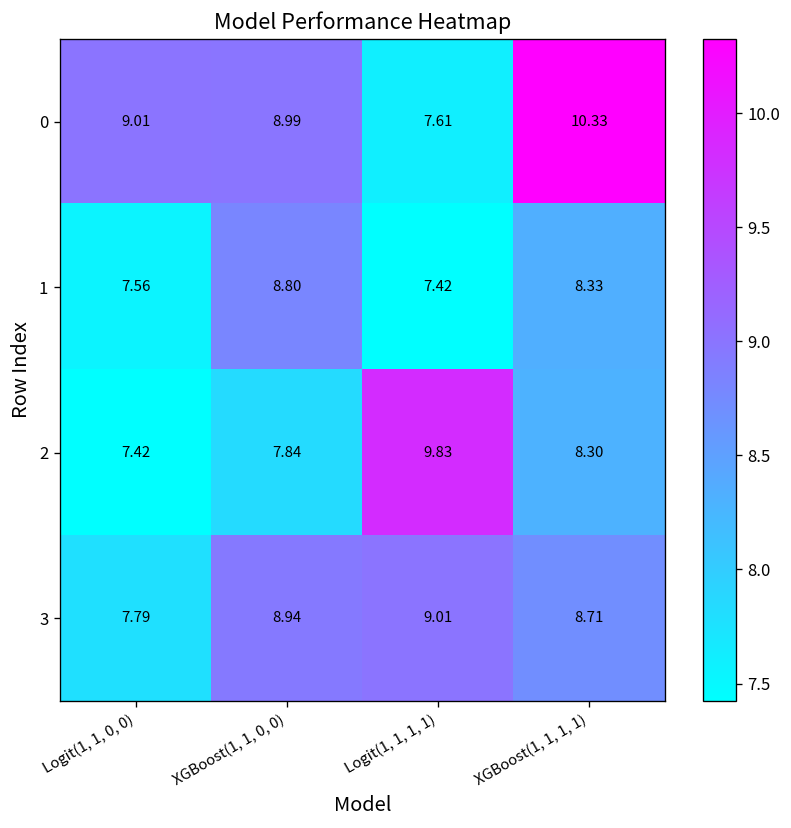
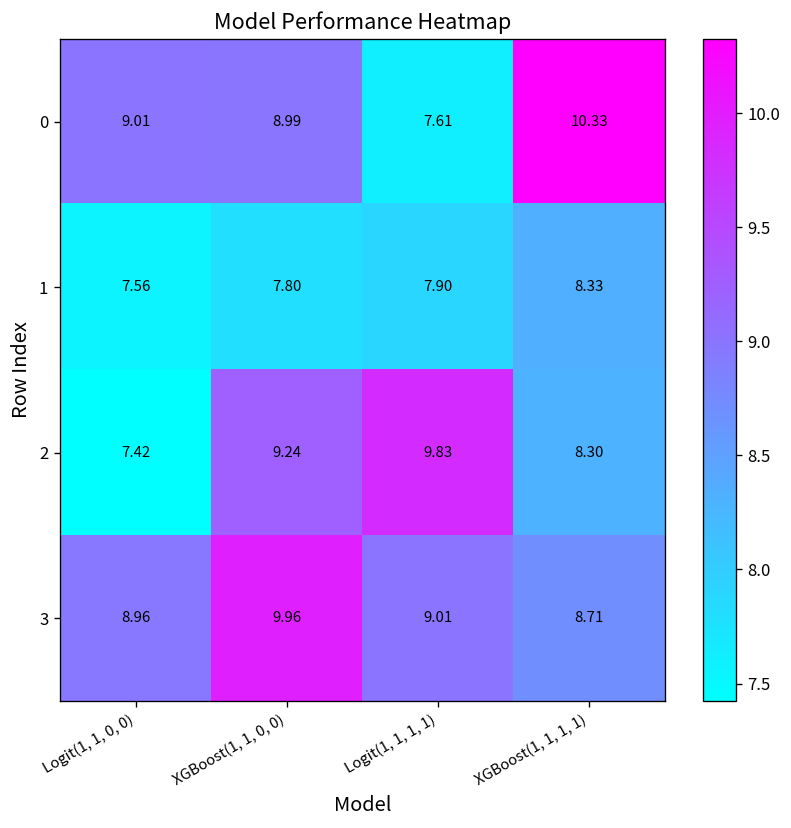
1, XGBoost(1, 1, 0, 0): 8.80 -> 7.80
1, Logit(1, 1, 1, 1): 7.42 -> 7.90
2, XGBoost(1, 1, 0, 0): 7.84 -> 9.24
3, Logit(1, 1, 0, 0): 7.79 -> 8.96
3, XGBoost(1, 1, 0, 0): 8.94 -> 9.96
